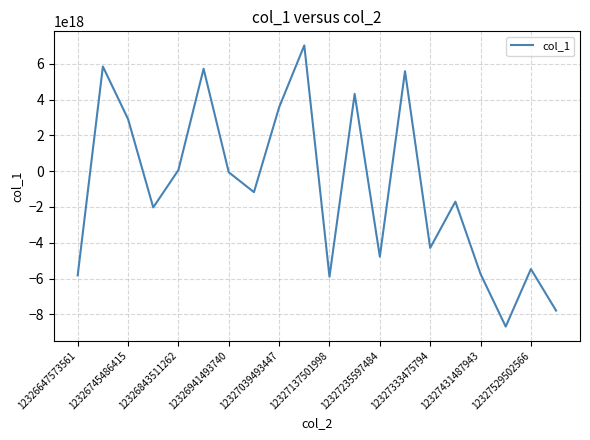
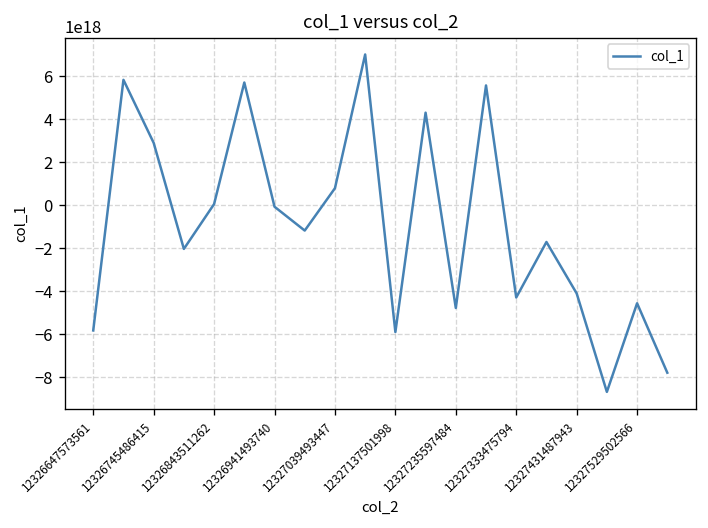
12327039493447: 3600000000000000000 -> 800000000000000000
12327431487943: -5700000000000000000 -> -4100000000000000000
12327529502566: -5500000000000000000 -> -4600000000000000000
